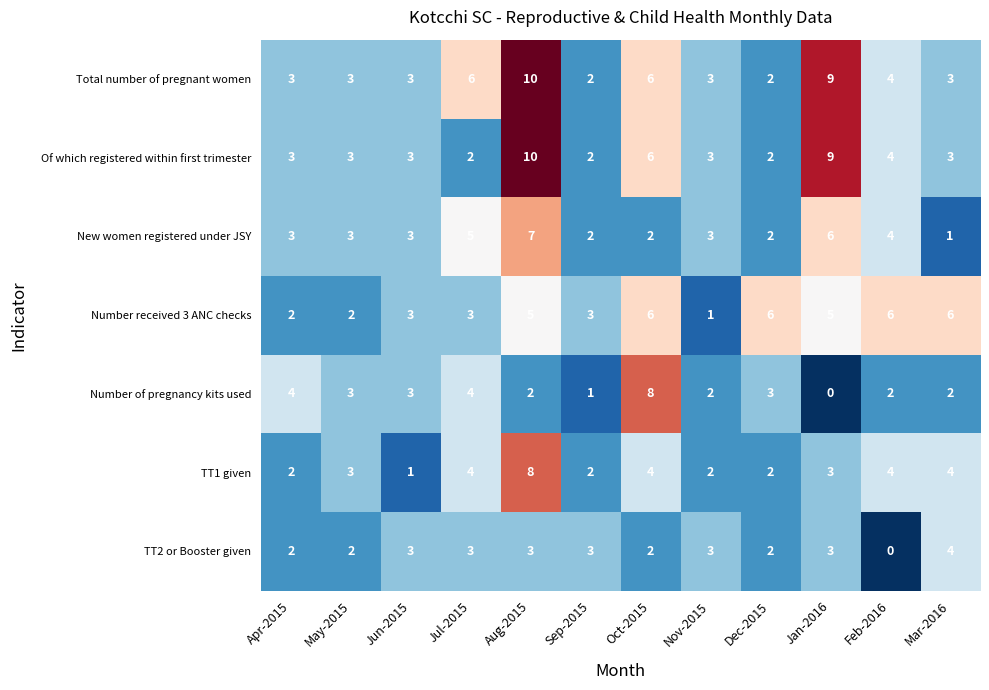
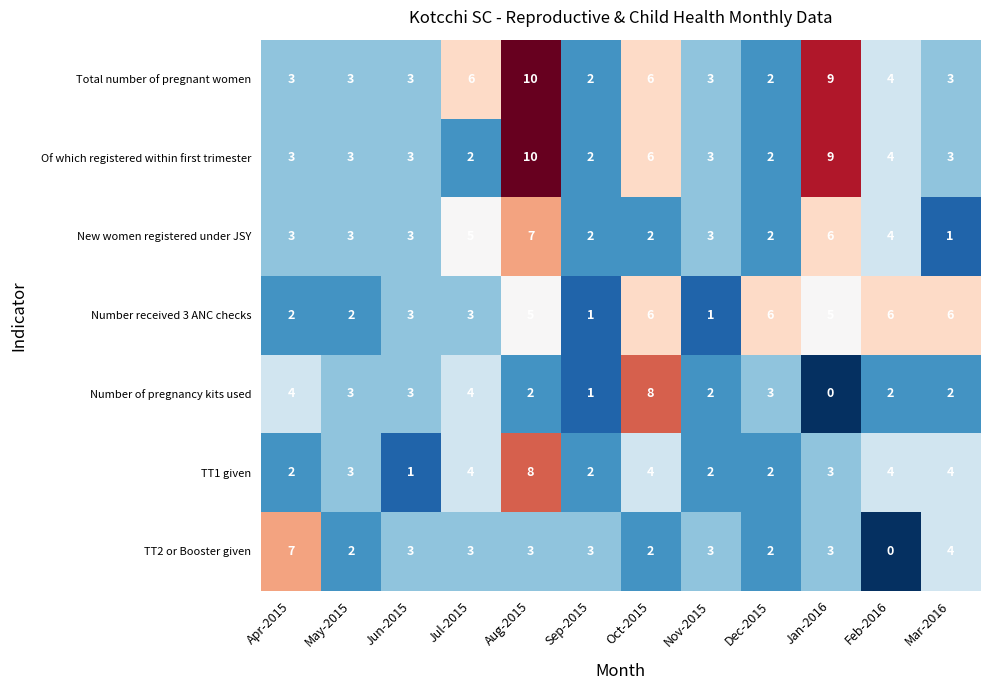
Number received 3 ANC checks, Sep-2015: 3 -> 1
TT2 or Booster given, Apr-2015: 2 -> 7
